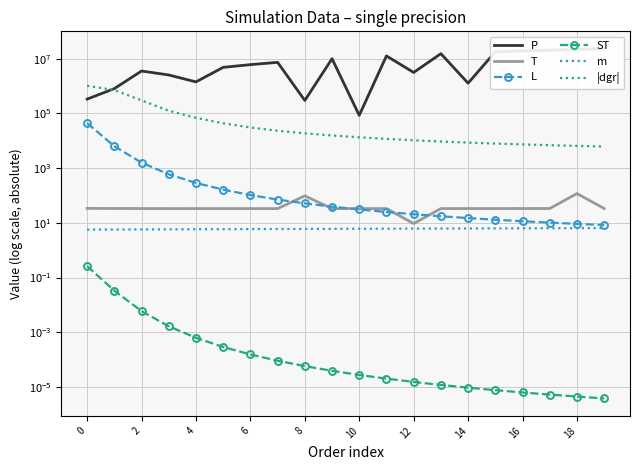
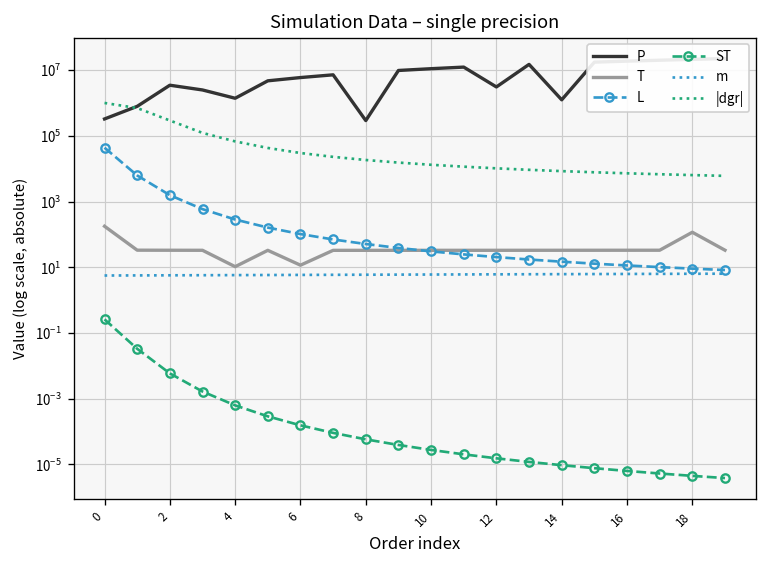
T, 0: 30 -> 200
T, 4: 30 -> 11
T, 6: 30 -> 12
T, 8: 100 -> 30
P, 10: 80000 -> 11000000
T, 12: 9 -> 30
